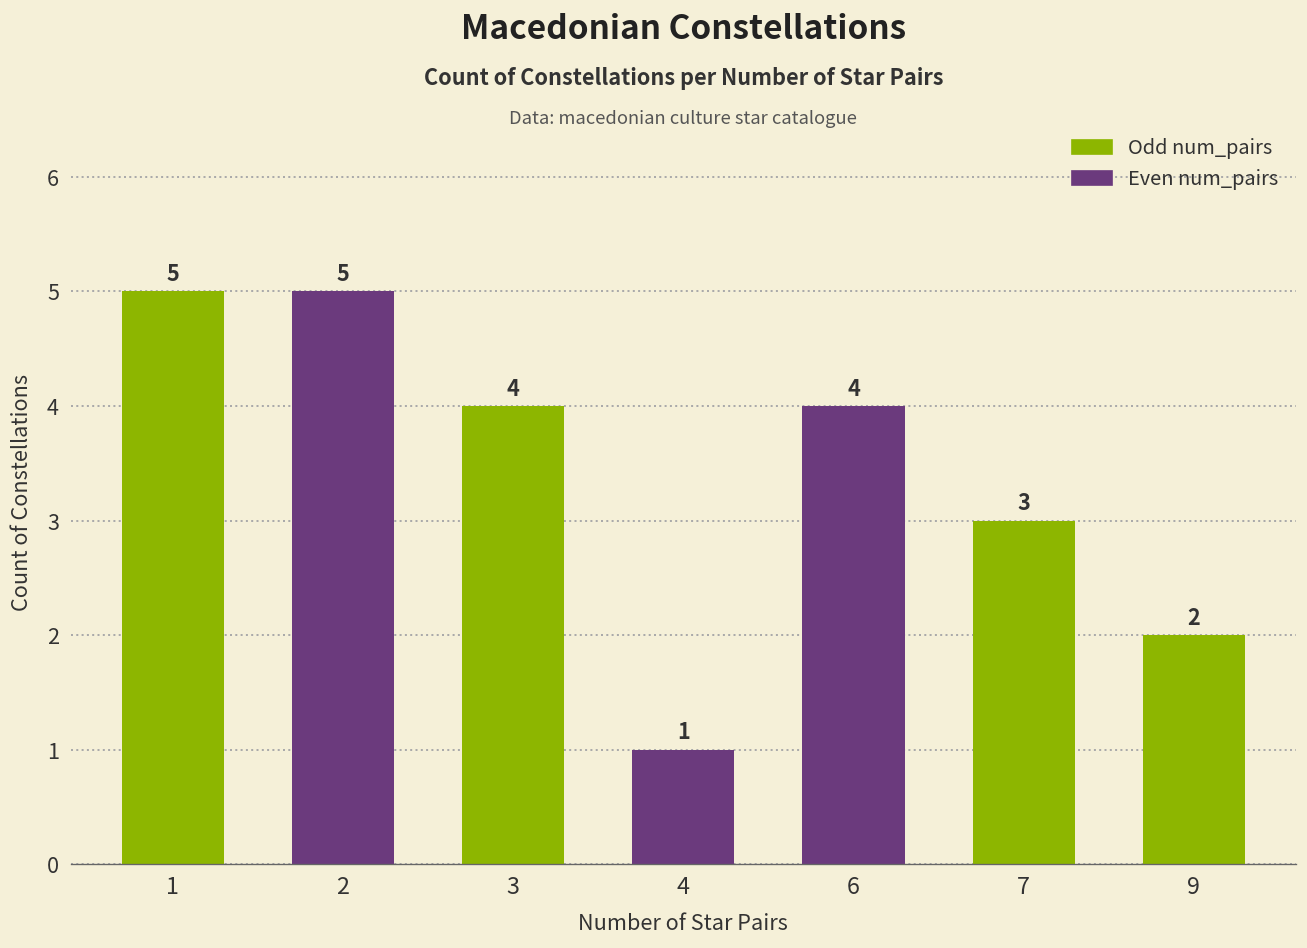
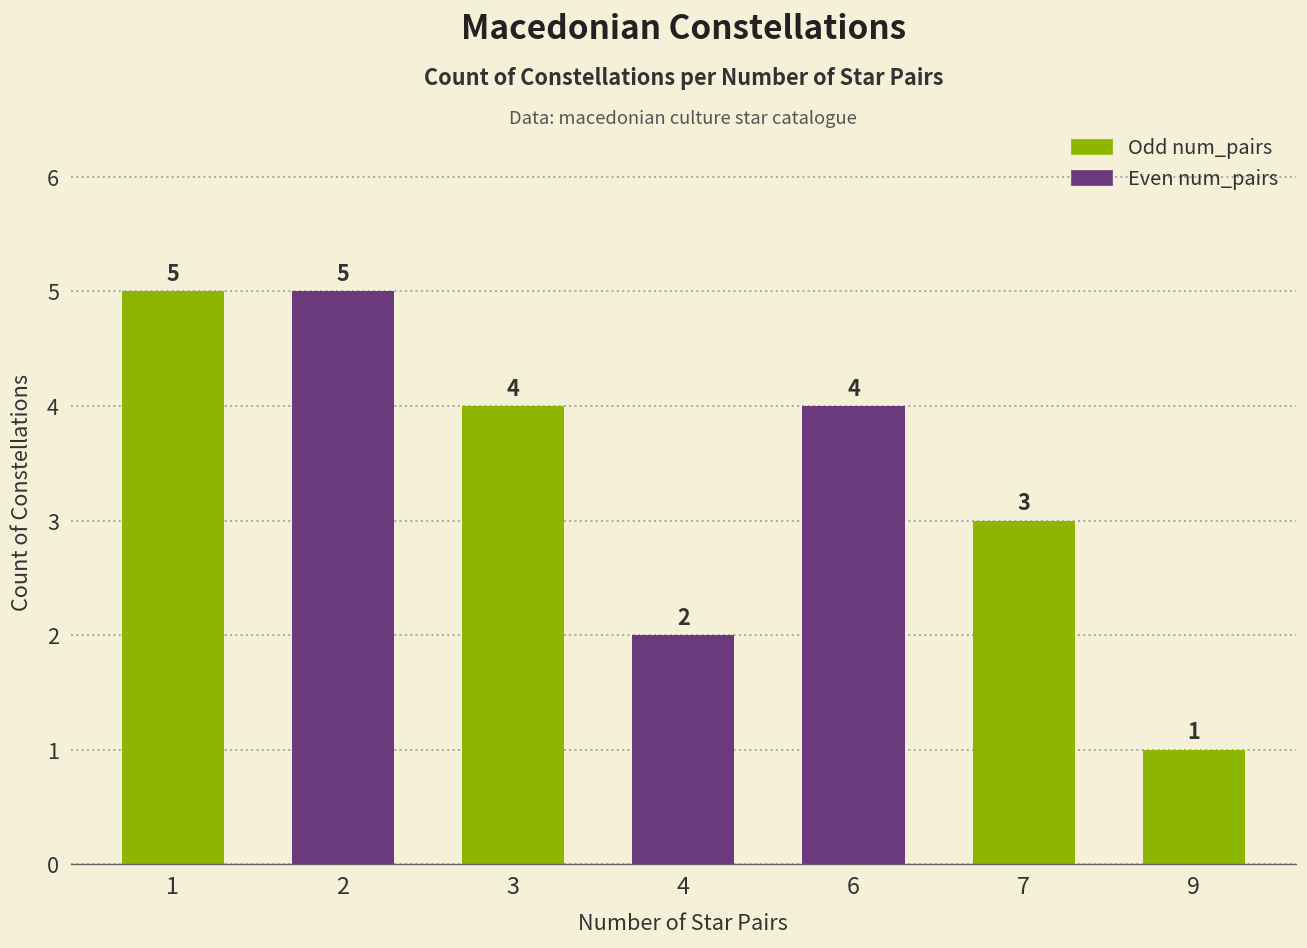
4: 1 -> 2
9: 2 -> 1
